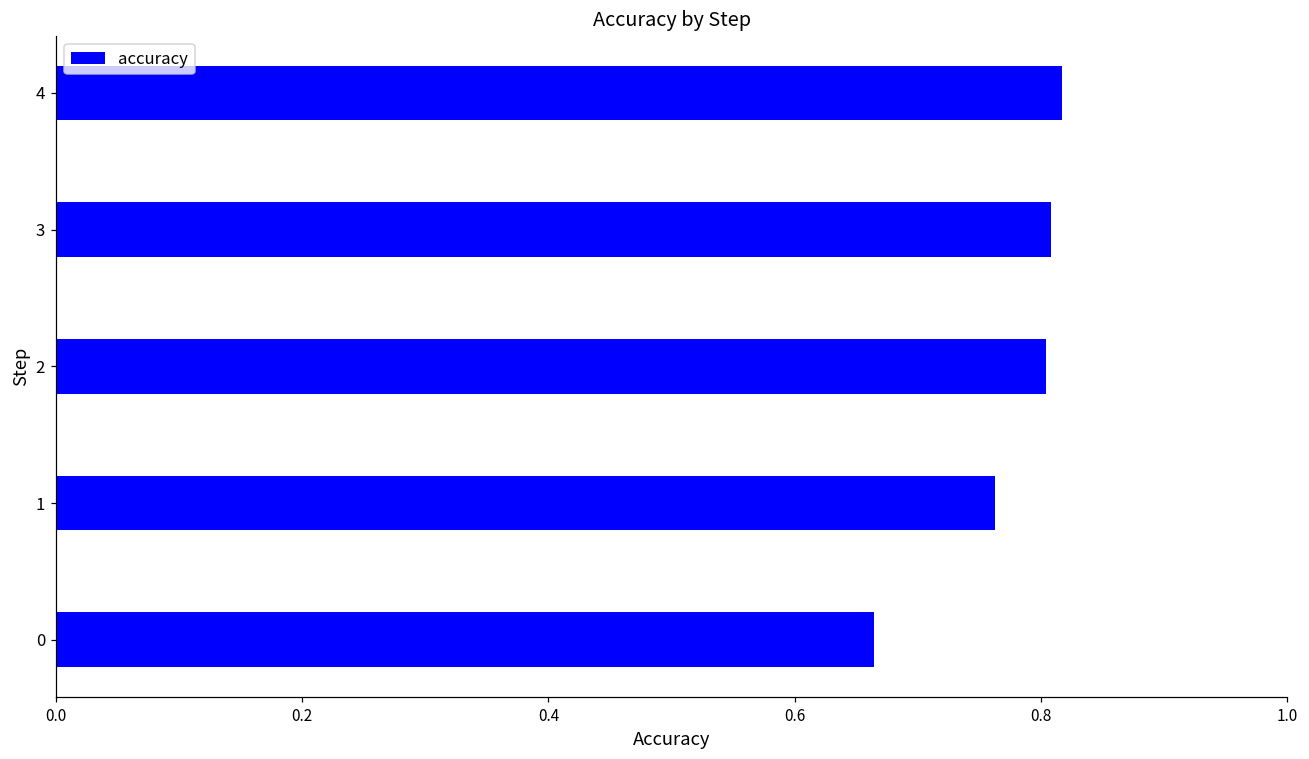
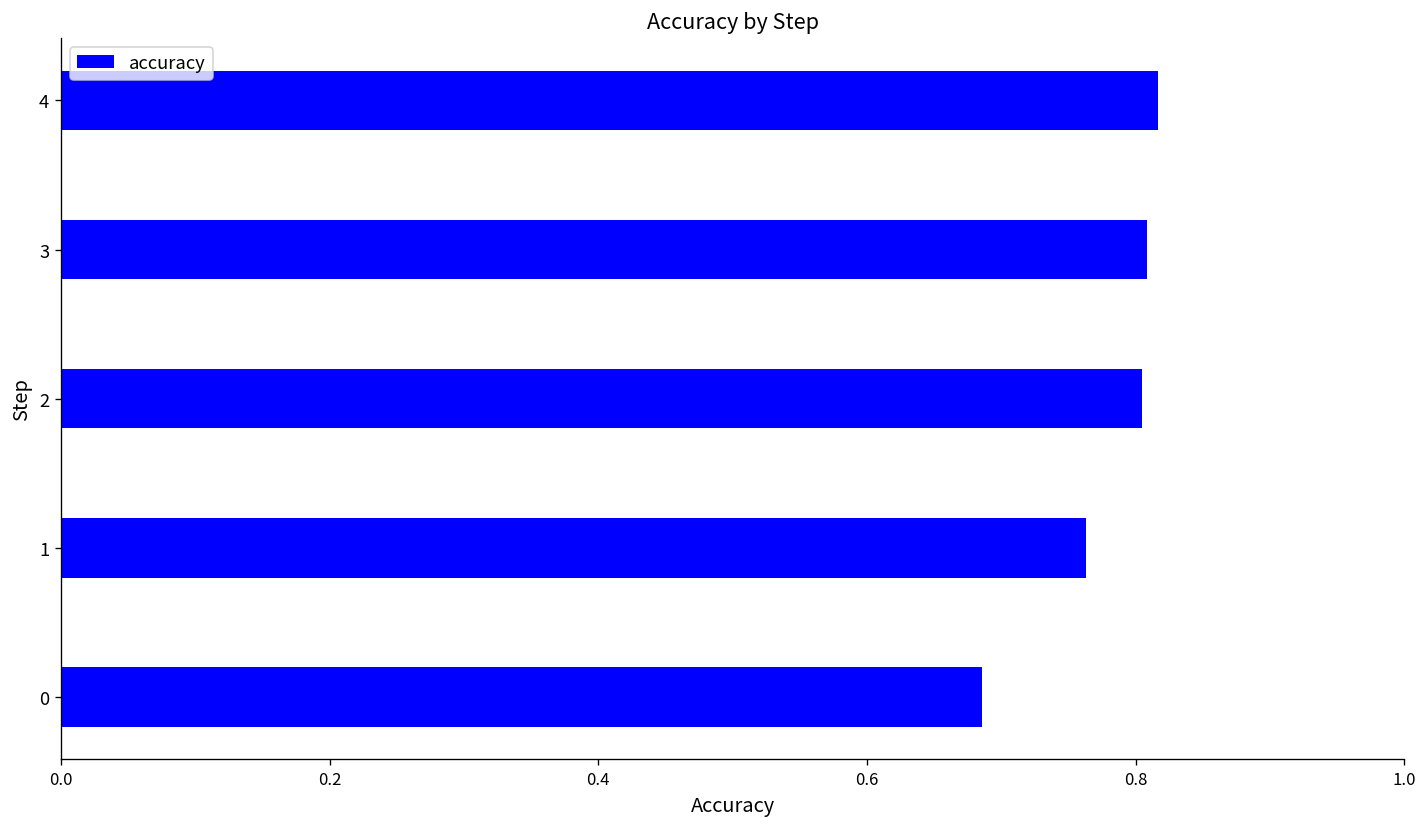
0: 0.664 -> 0.686
